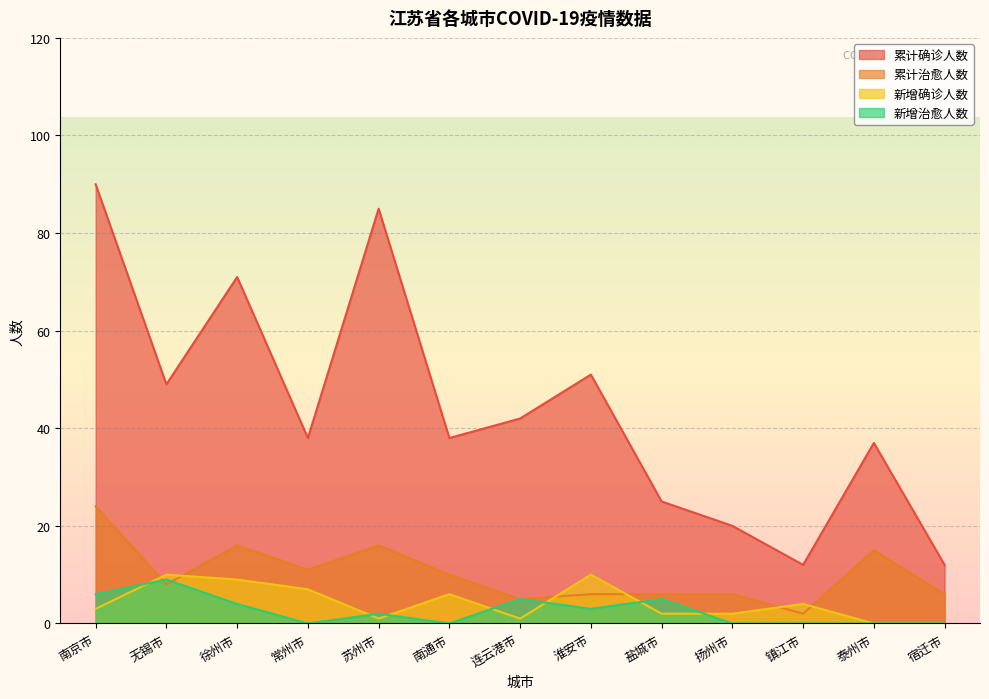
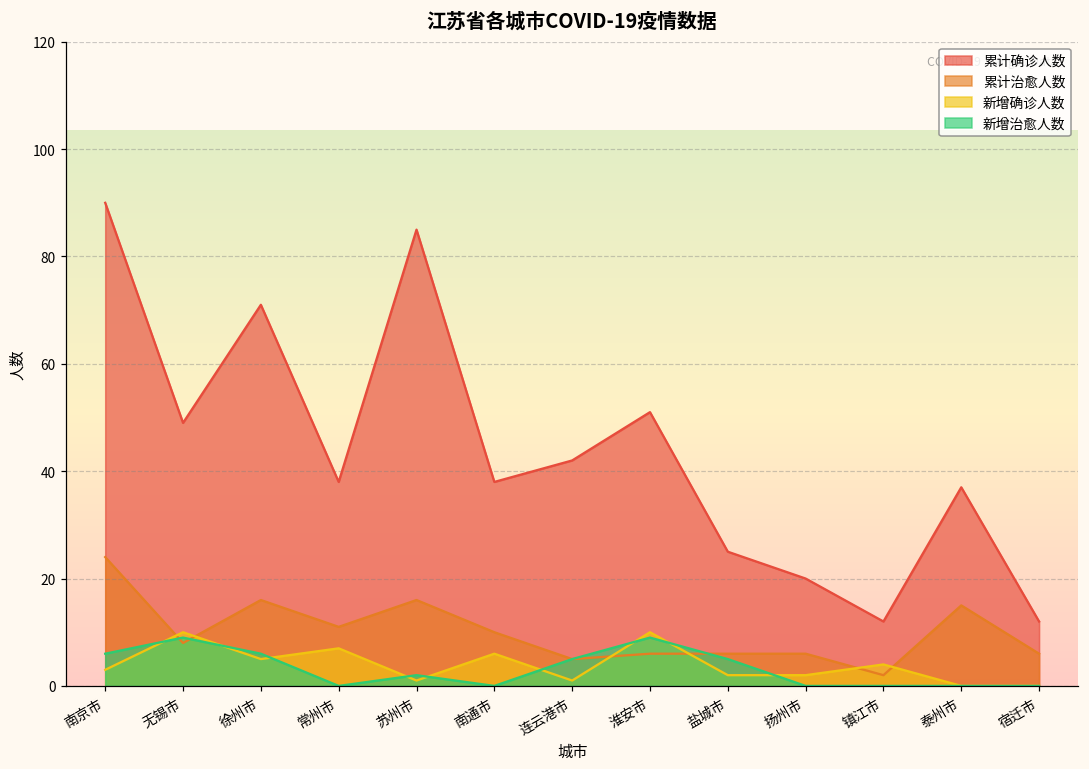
新增确诊人数, 徐州市: 9 -> 5
新增治愈人数, 徐州市: 4 -> 6
新增治愈人数, 淮安市: 3 -> 9
